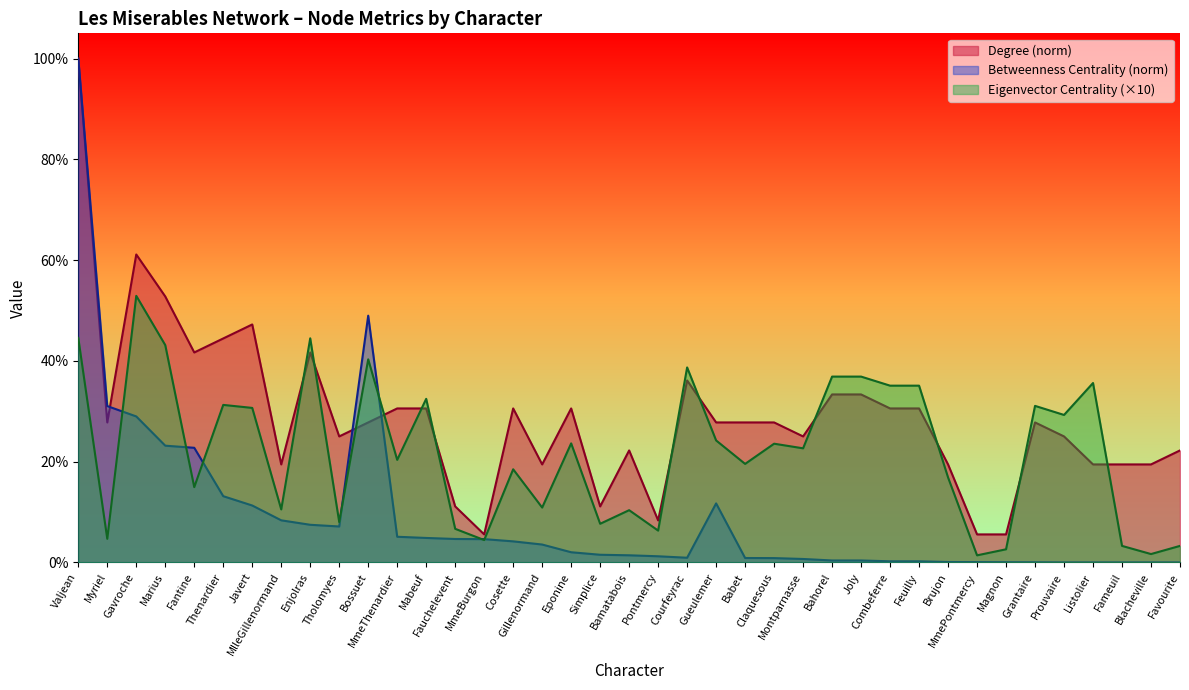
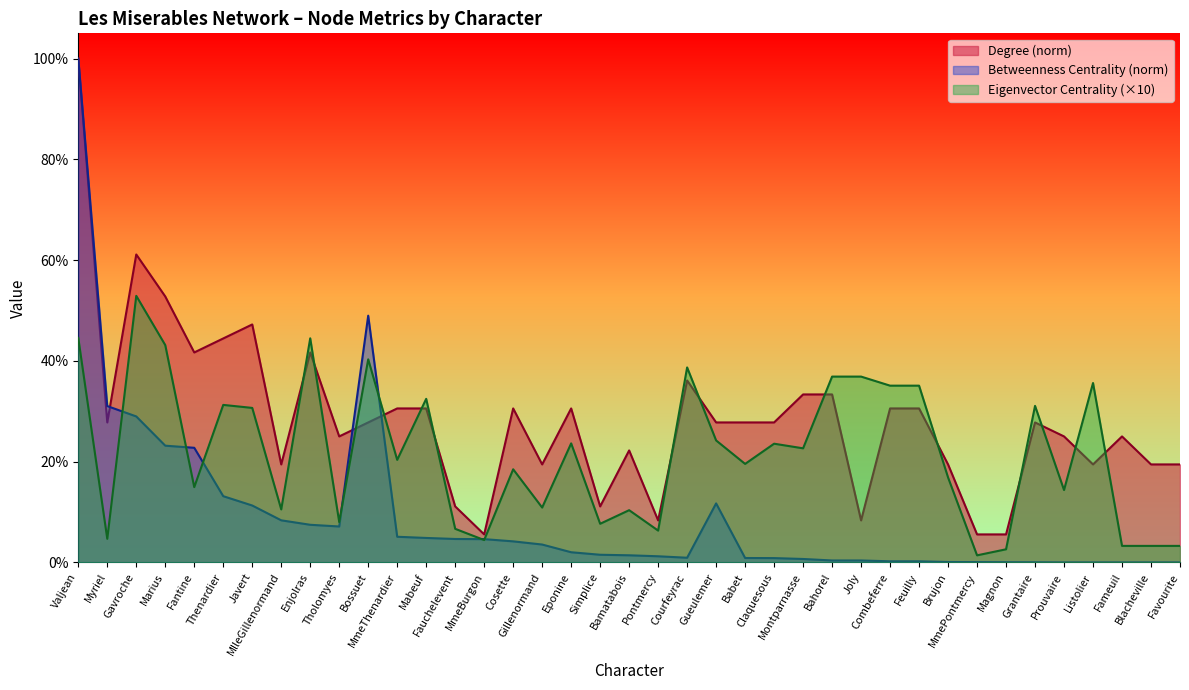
Degree (norm), Montparnasse: 25% -> 33%
Degree (norm), Joly: 33% -> 8%
Eigenvector Centrality (×10), Prouvaire: 29% -> 14%
Degree (norm), Fameuil: 19% -> 25%
Eigenvector Centrality (×10), Blacheville: 2% -> 3%
Degree (norm), Favourite: 22% -> 19%
